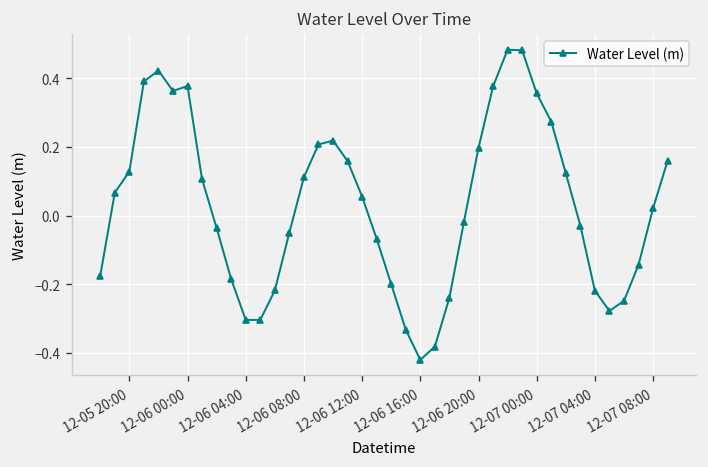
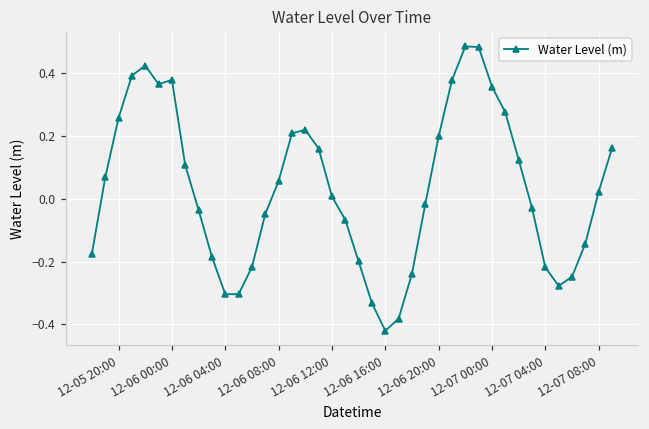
12-05 20:00: 0.13 -> 0.26
12-06 08:00: 0.11 -> 0.06
12-06 12:00: 0.06 -> 0.01
